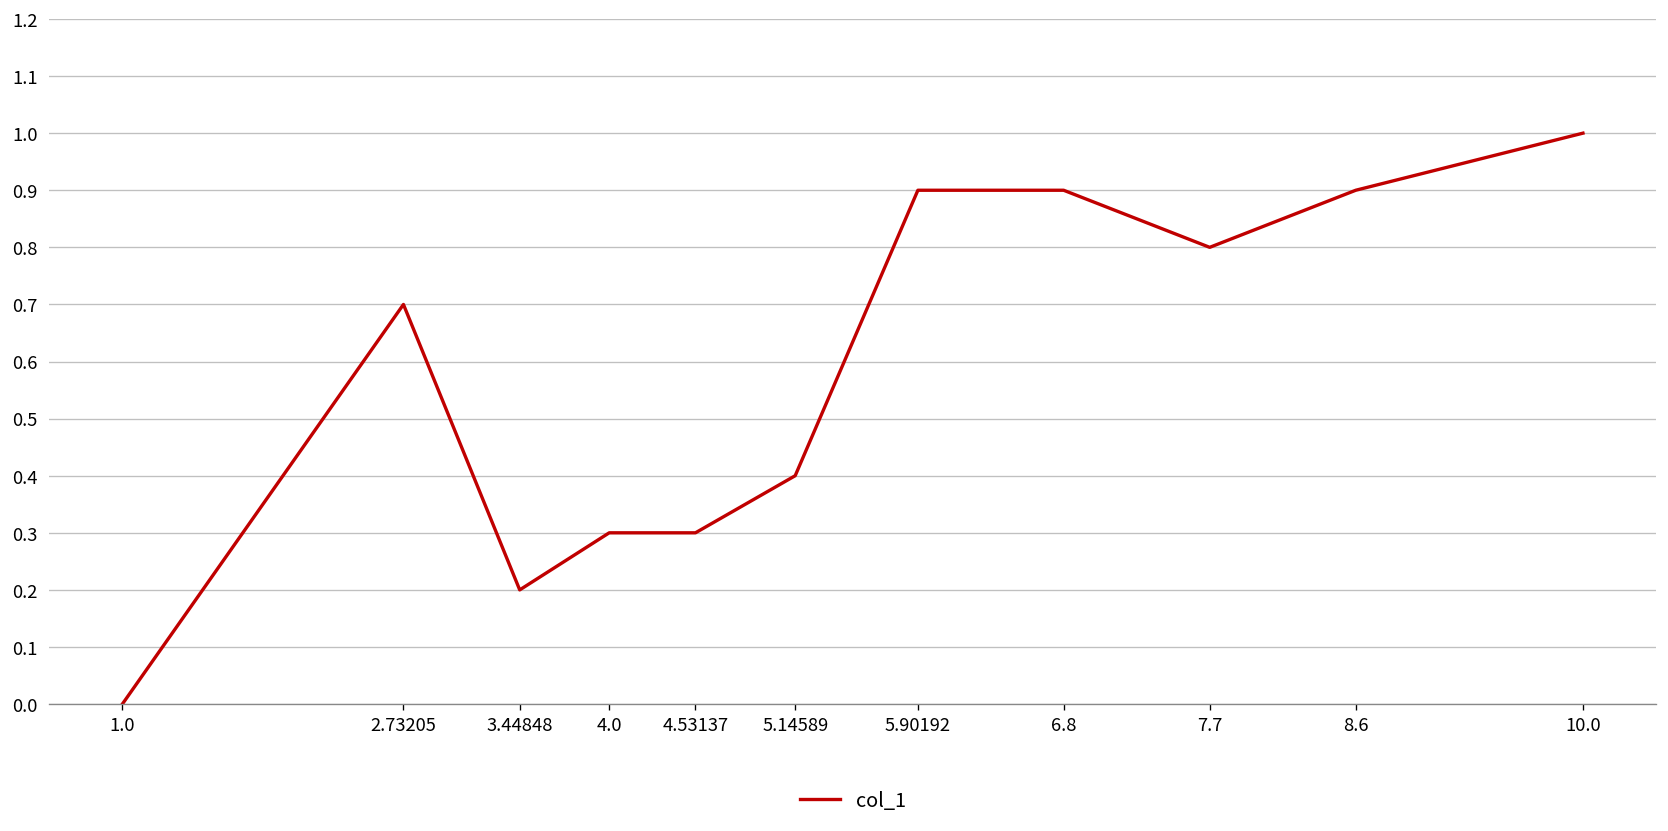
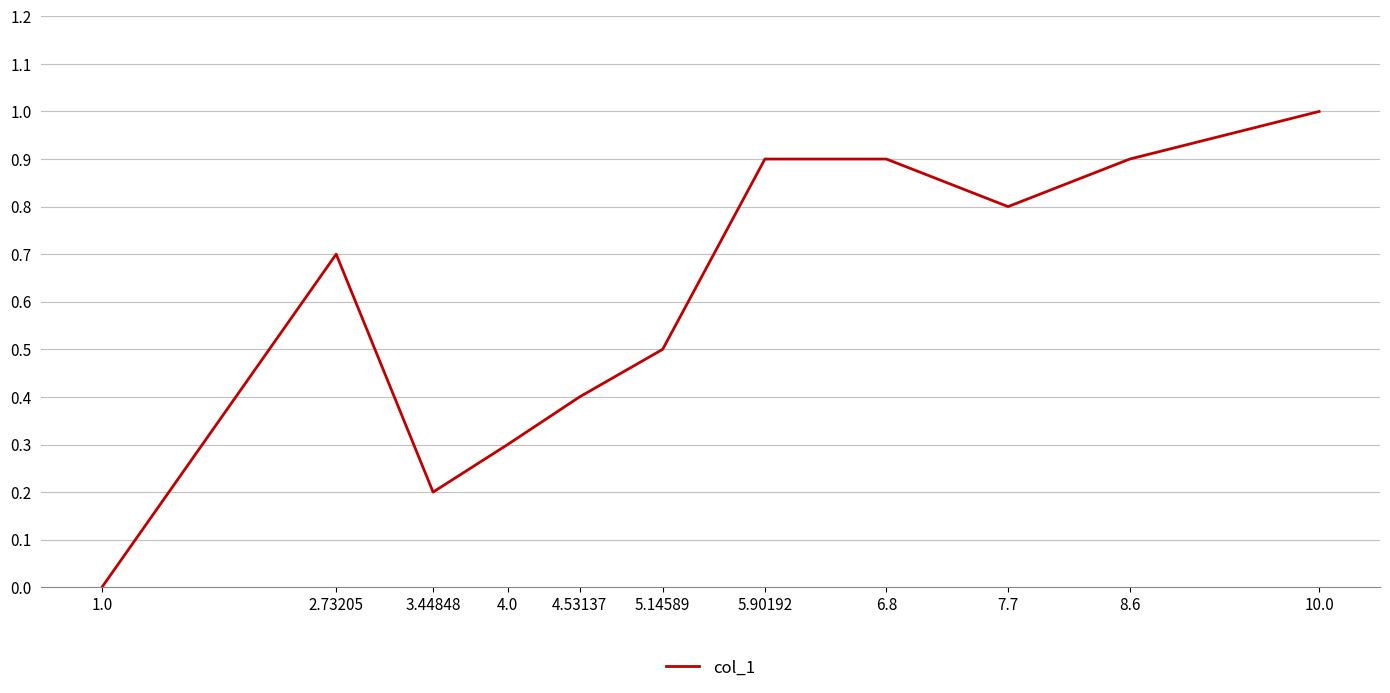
4.53137: 0.3 -> 0.4
5.14589: 0.4 -> 0.5
